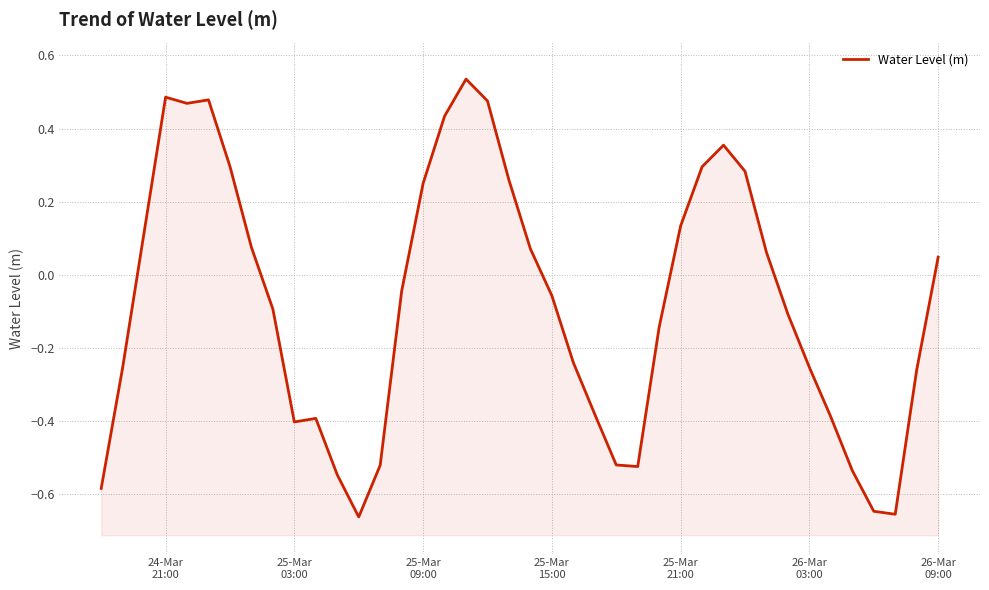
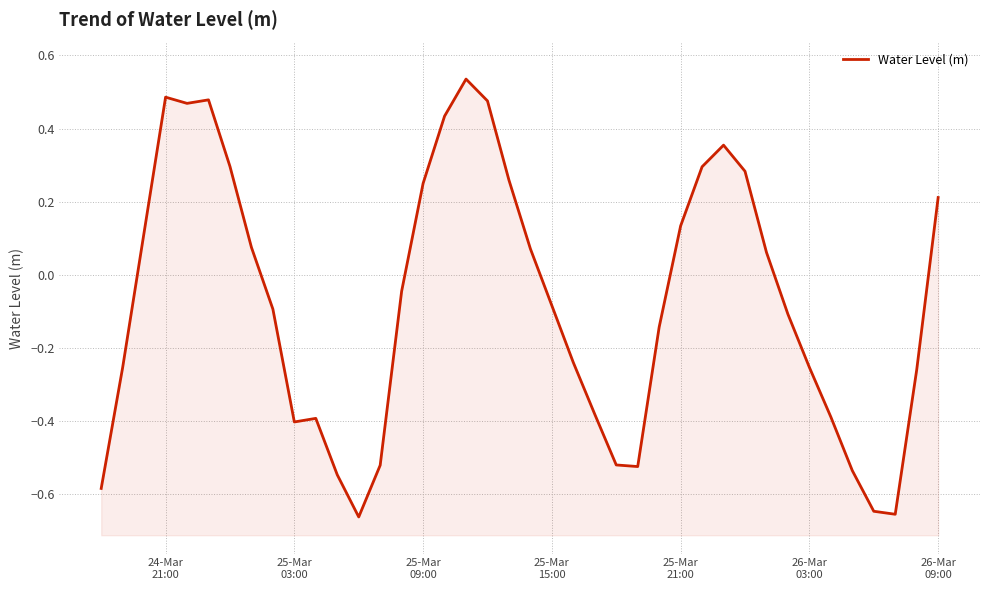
25-Mar 15:00: -0.06 -> -0.08
26-Mar 09:00: 0.05 -> 0.21
